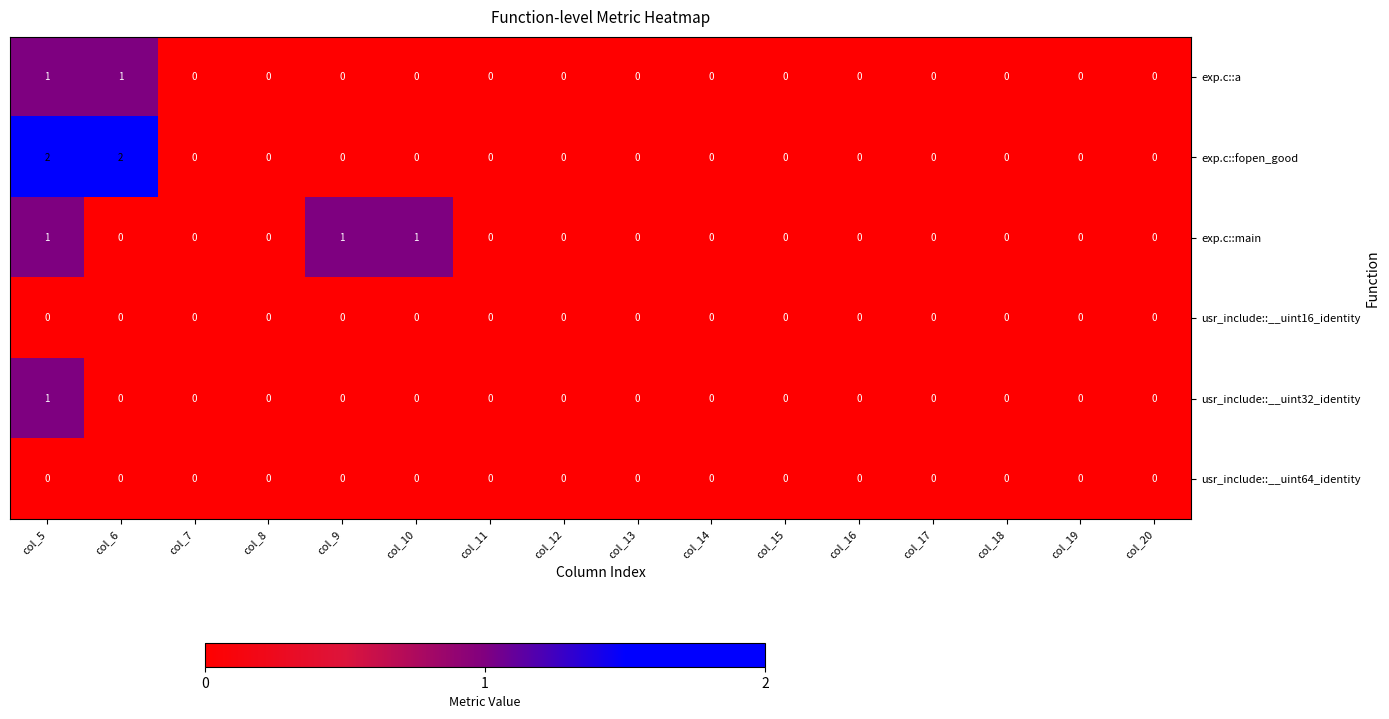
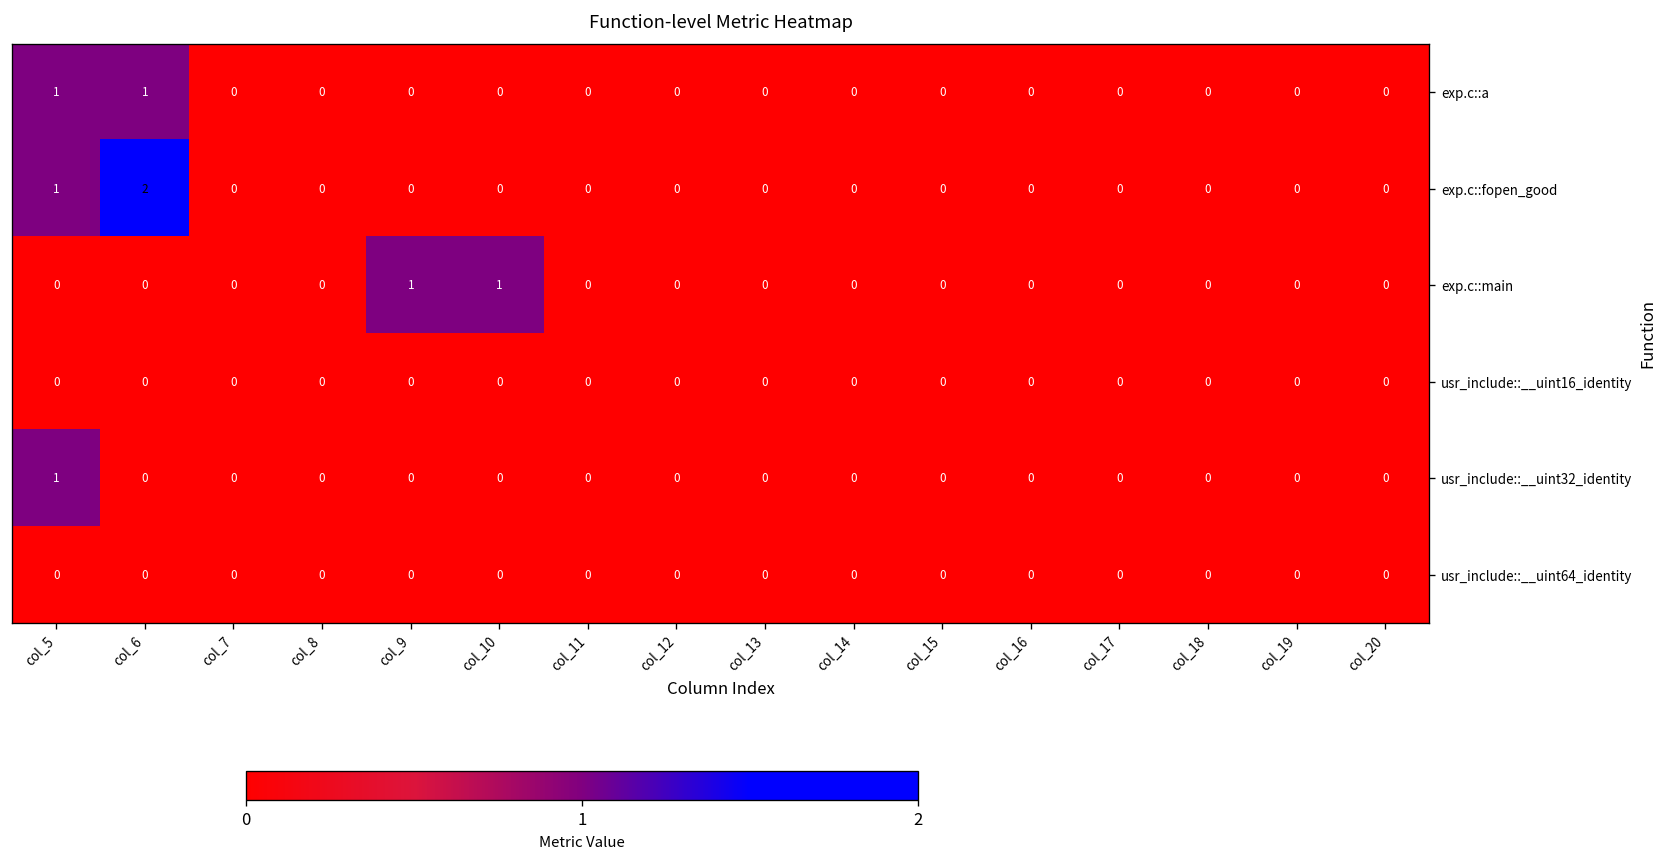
exp.c::fopen_good, col_5: 2 -> 1
exp.c::main, col_5: 1 -> 0
